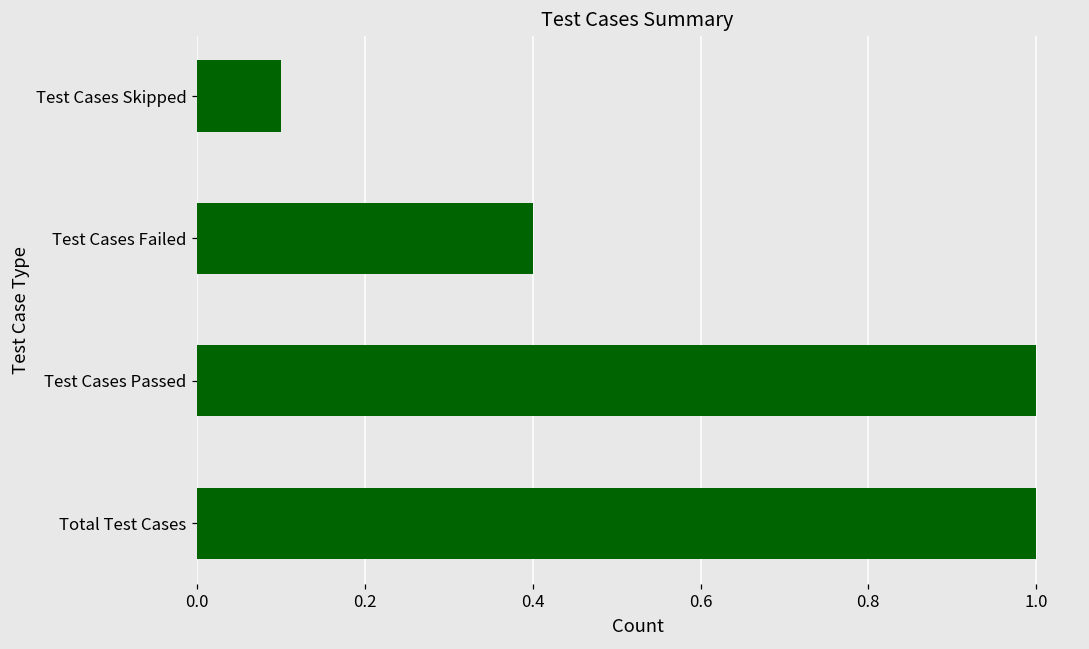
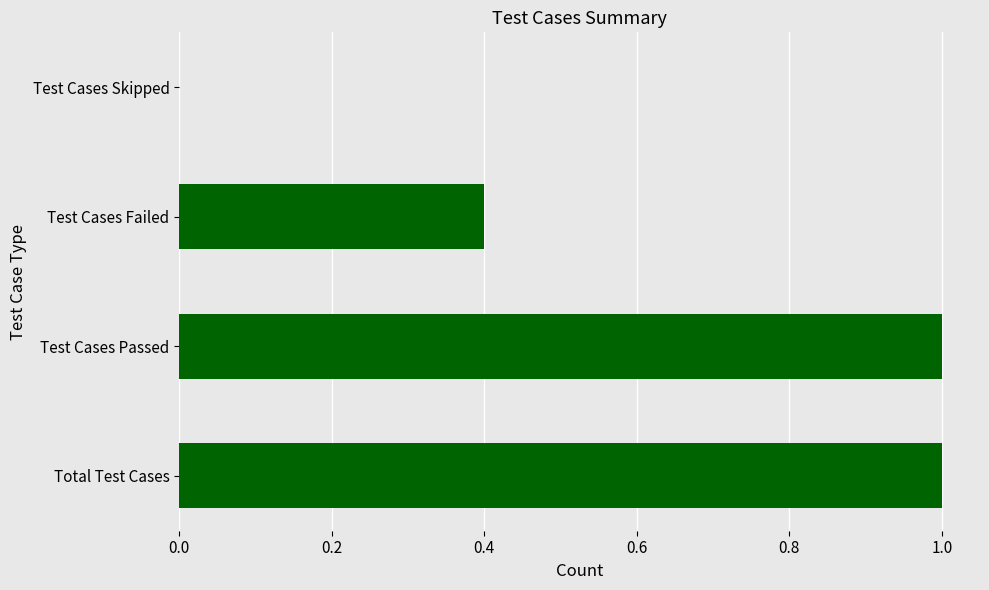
Test Cases Skipped: 0.1 -> 0.0
